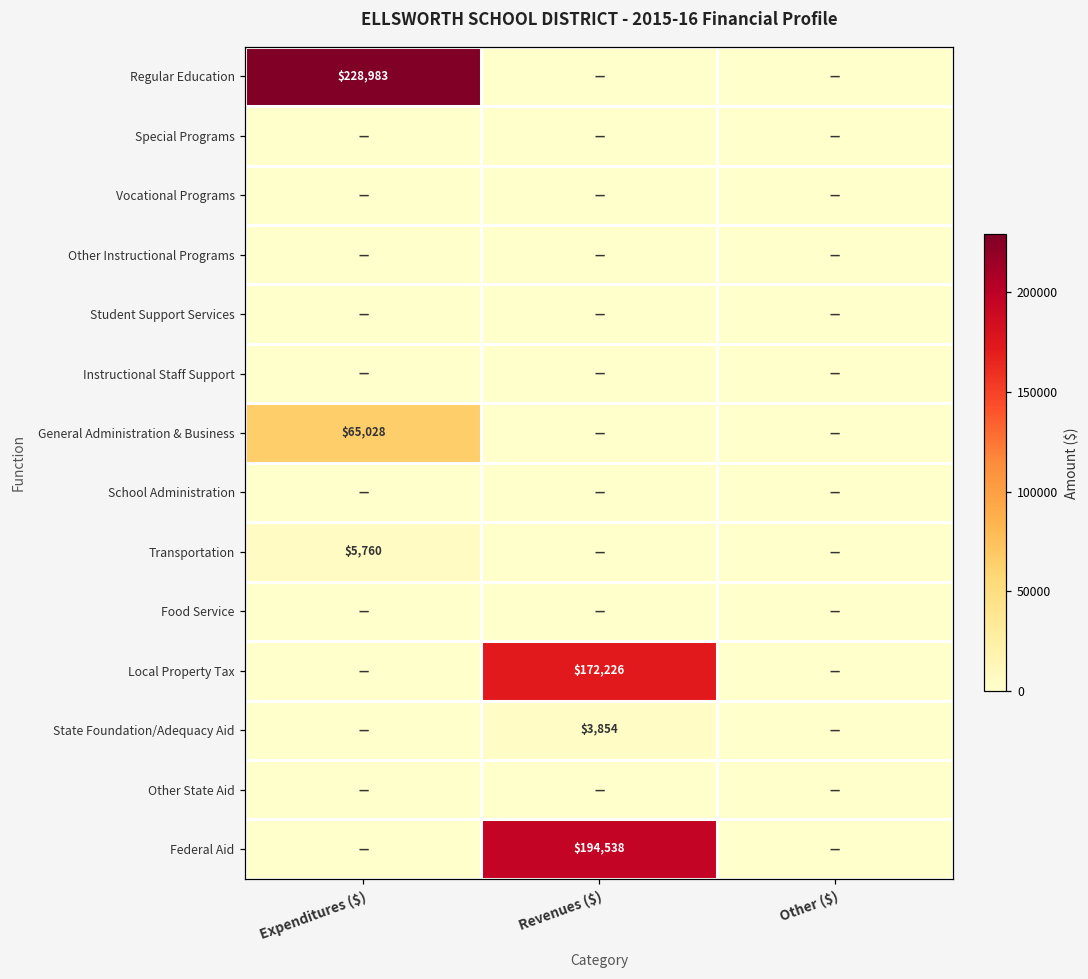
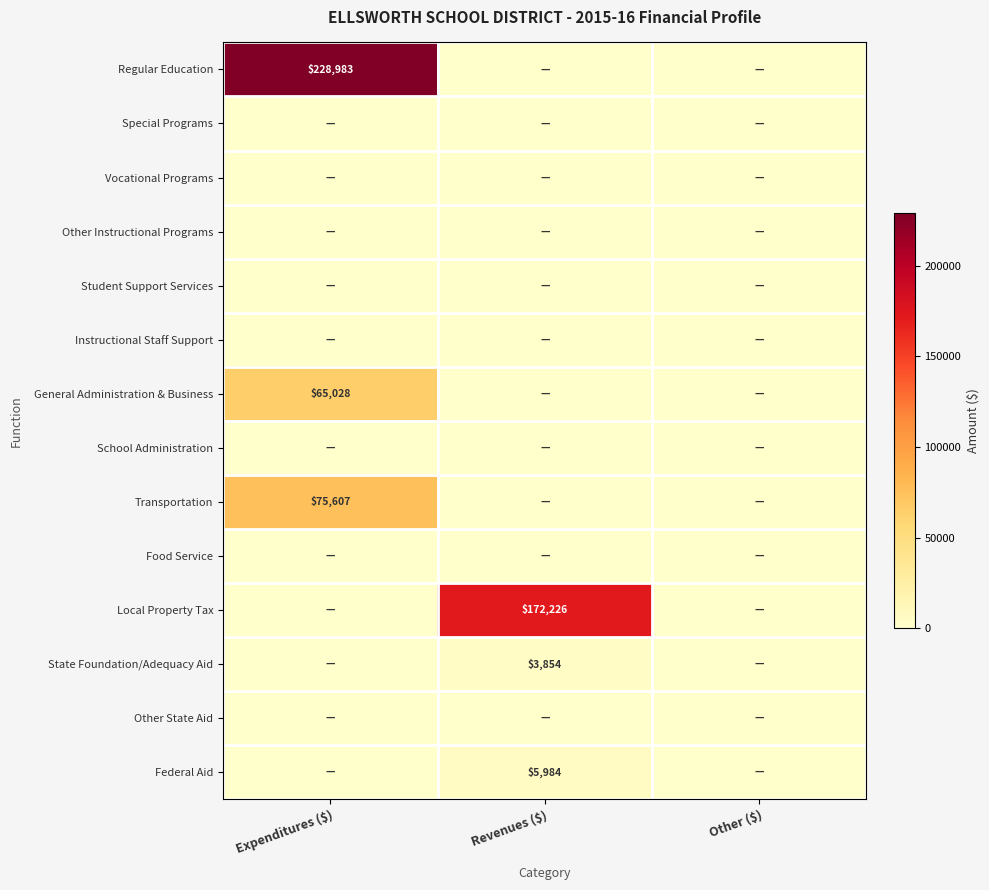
Transportation, Expenditures ($): $5,760 -> $75,607
Federal Aid, Revenues ($): $194,538 -> $5,984
